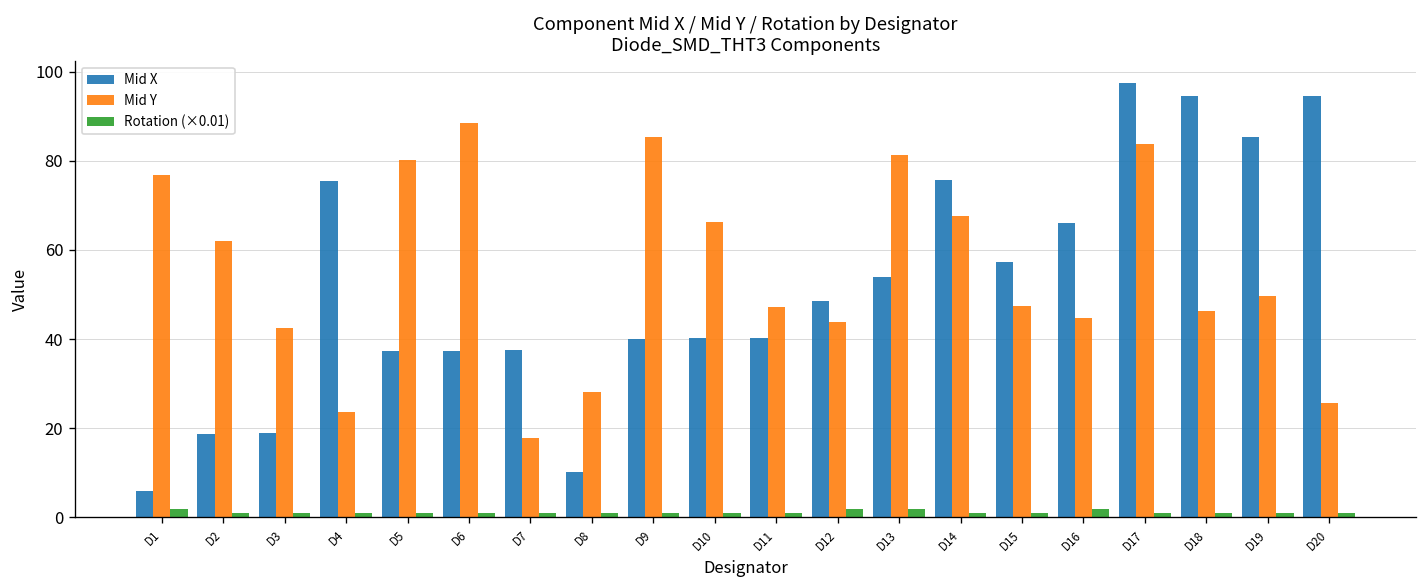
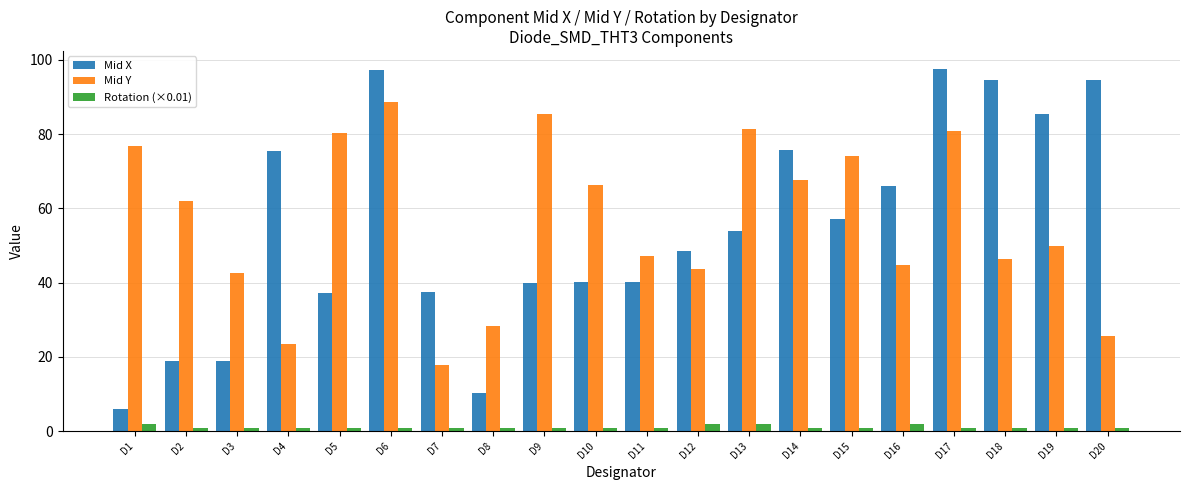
Mid X, D6: 37 -> 97
Mid Y, D15: 47 -> 74
Mid Y, D17: 84 -> 81
